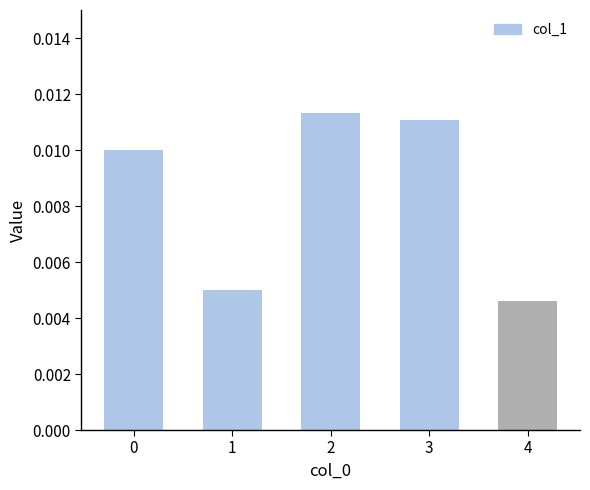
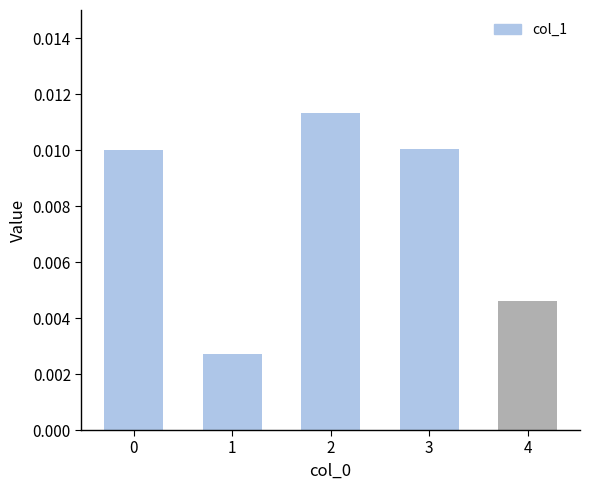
1: 0.0050 -> 0.0027
3: 0.0111 -> 0.0100
